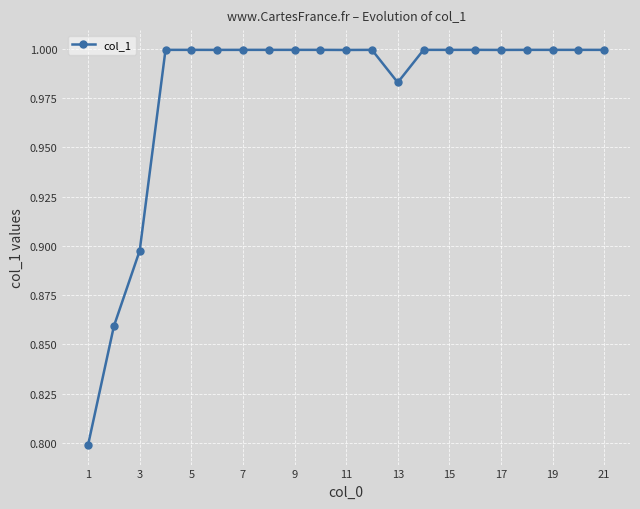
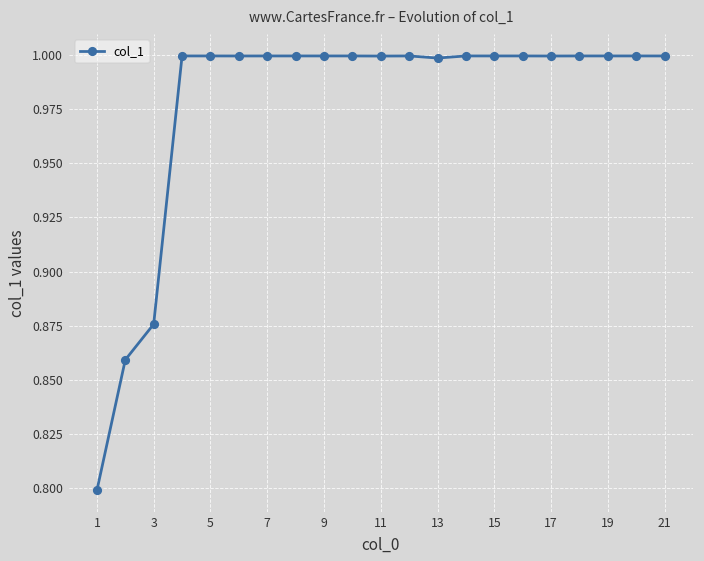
3: 0.898 -> 0.876
13: 0.983 -> 0.999
